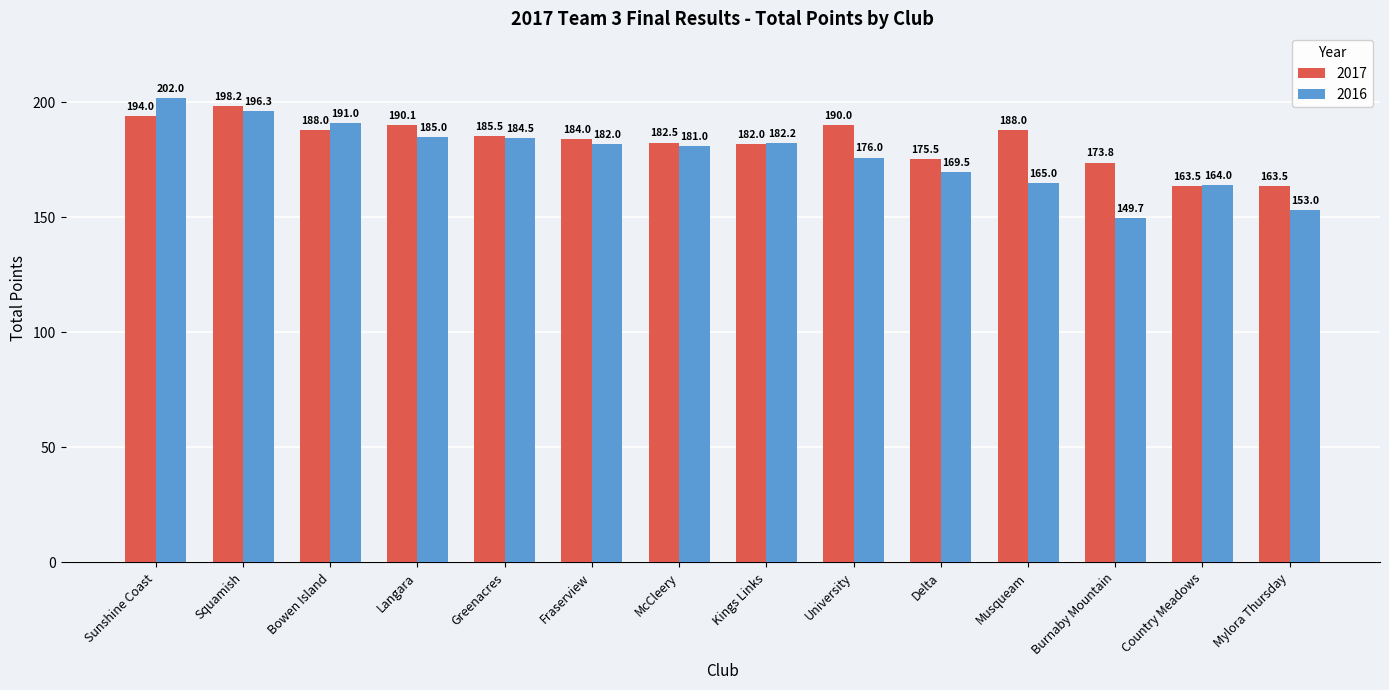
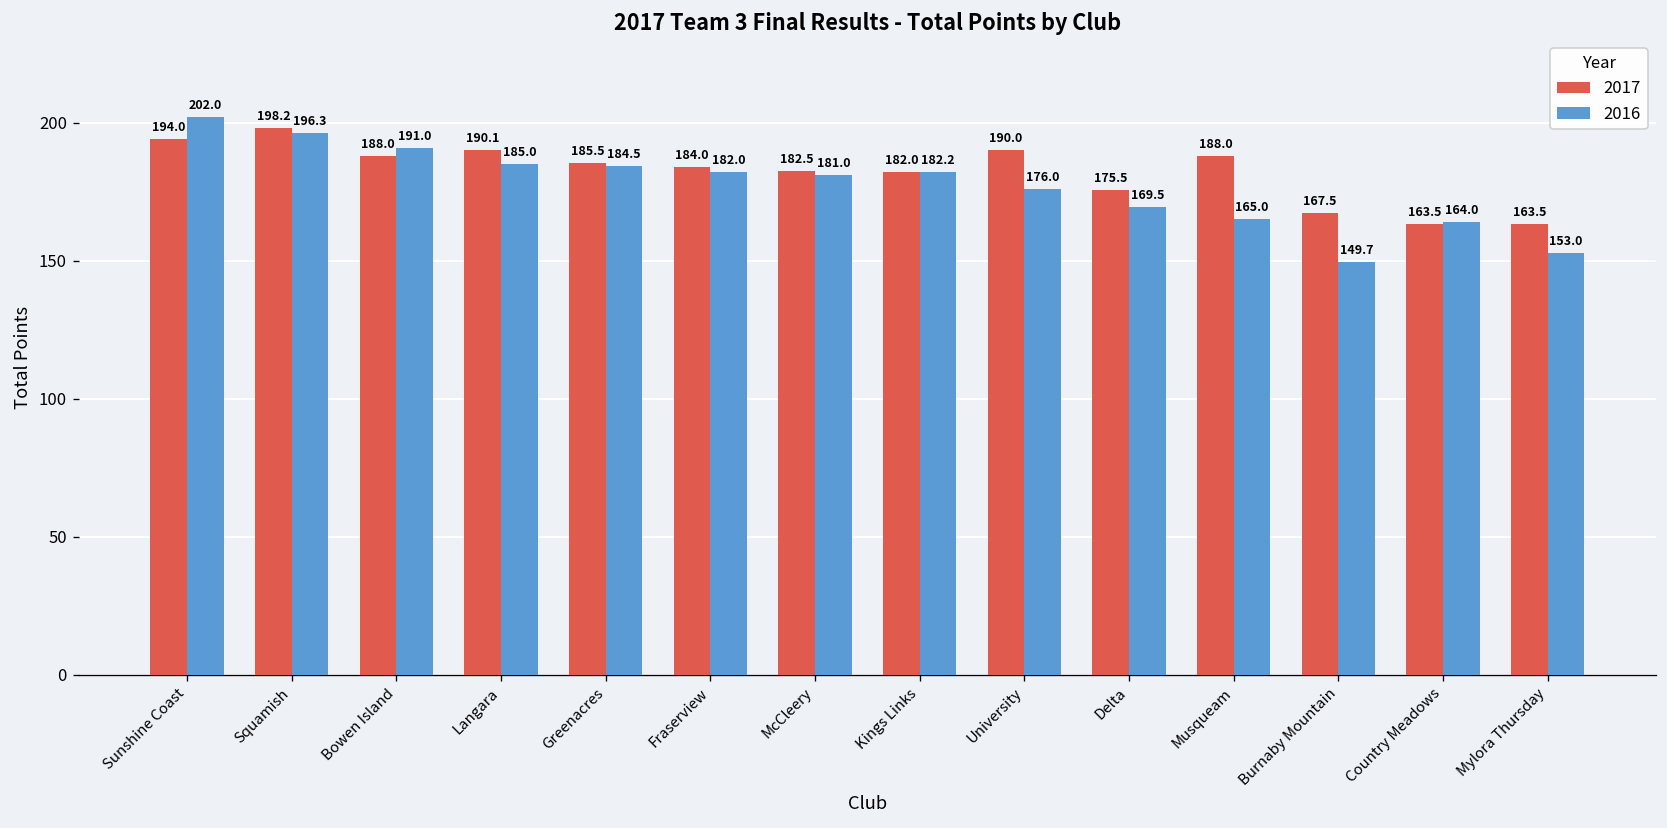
2017, Burnaby Mountain: 173.8 -> 167.5
